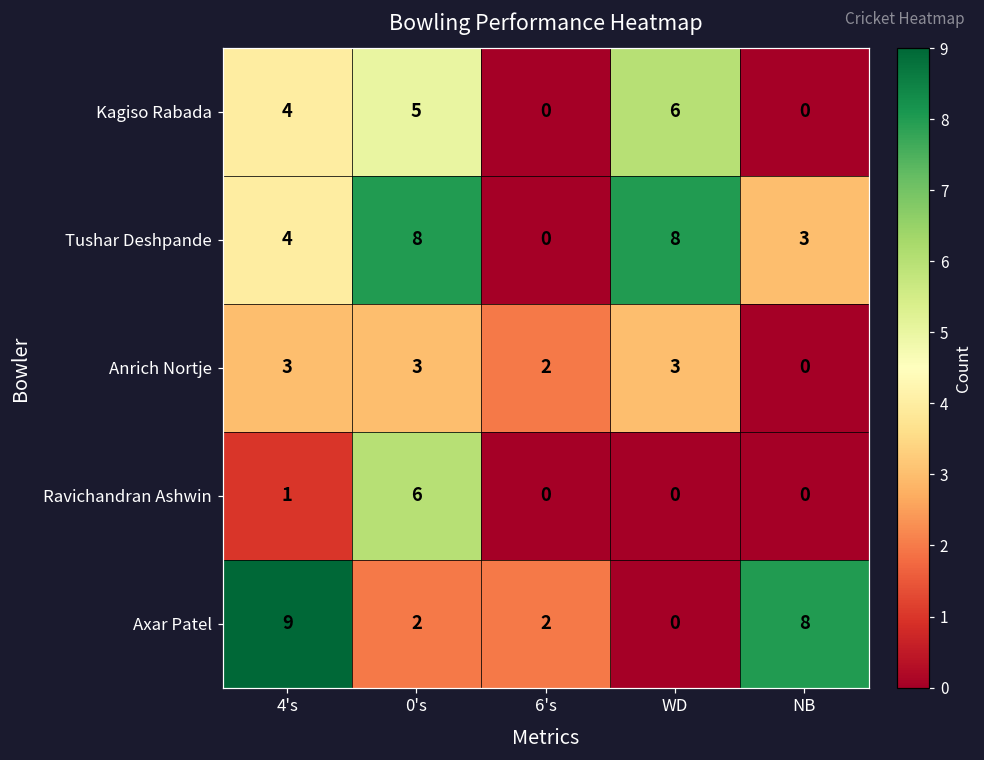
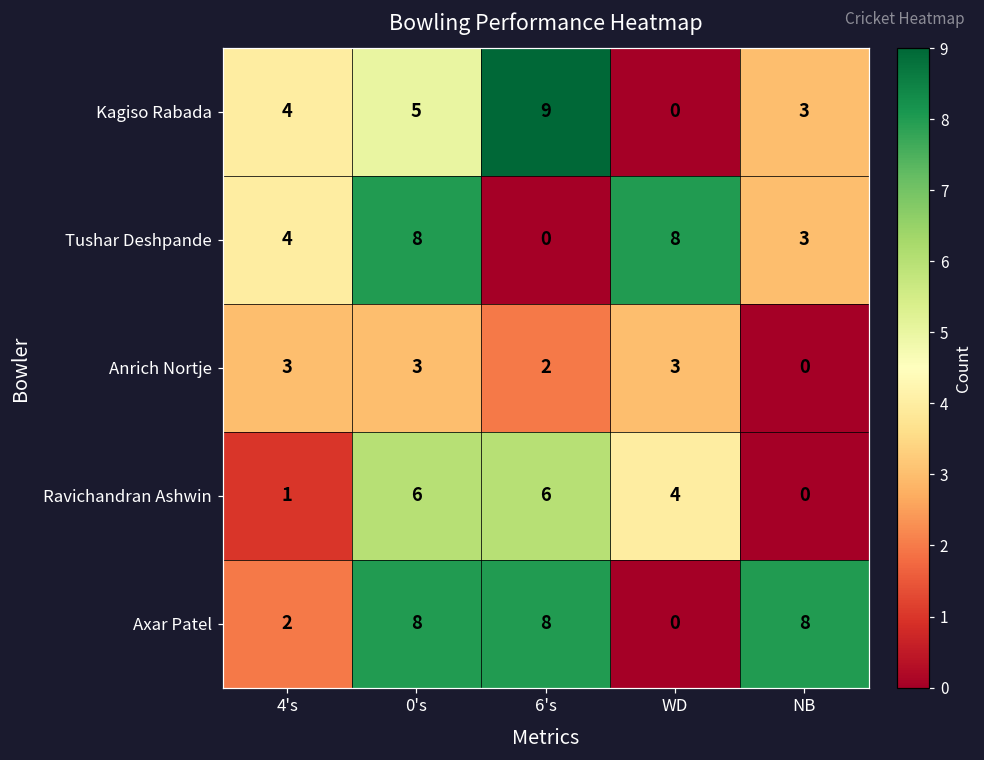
Kagiso Rabada, 6's: 0 -> 9
Kagiso Rabada, WD: 6 -> 0
Kagiso Rabada, NB: 0 -> 3
Ravichandran Ashwin, 6's: 0 -> 6
Ravichandran Ashwin, WD: 0 -> 4
Axar Patel, 4's: 9 -> 2
Axar Patel, 0's: 2 -> 8
Axar Patel, 6's: 2 -> 8
